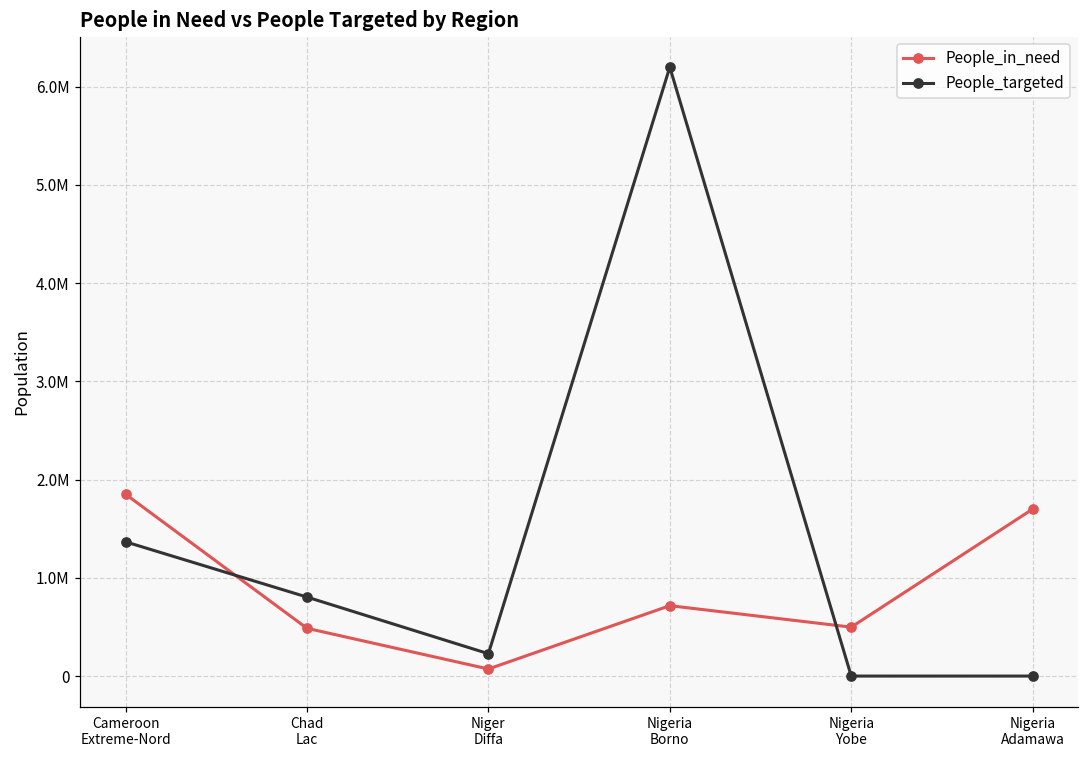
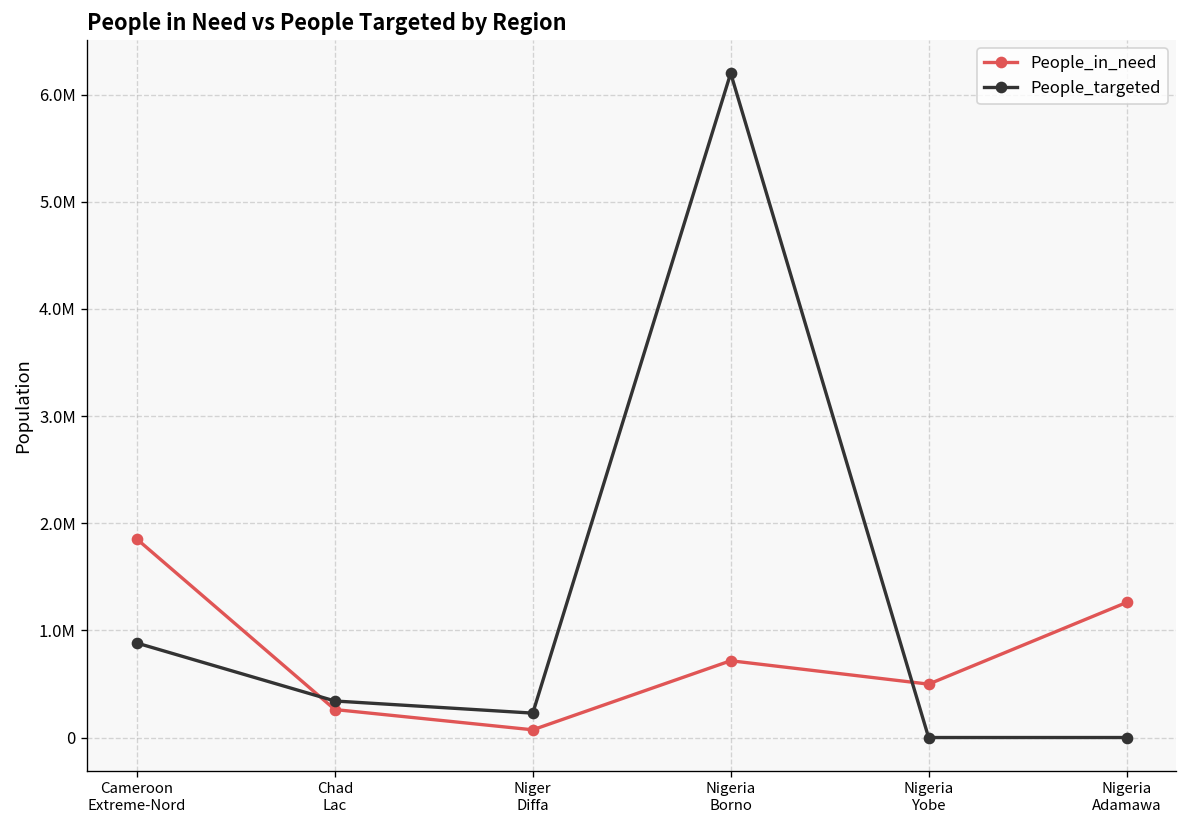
People_targeted, Cameroon Extreme-Nord: 1400000 -> 900000
People_in_need, Chad Lac: 500000 -> 300000
People_targeted, Chad Lac: 800000 -> 300000
People_in_need, Nigeria Adamawa: 1700000 -> 1300000
